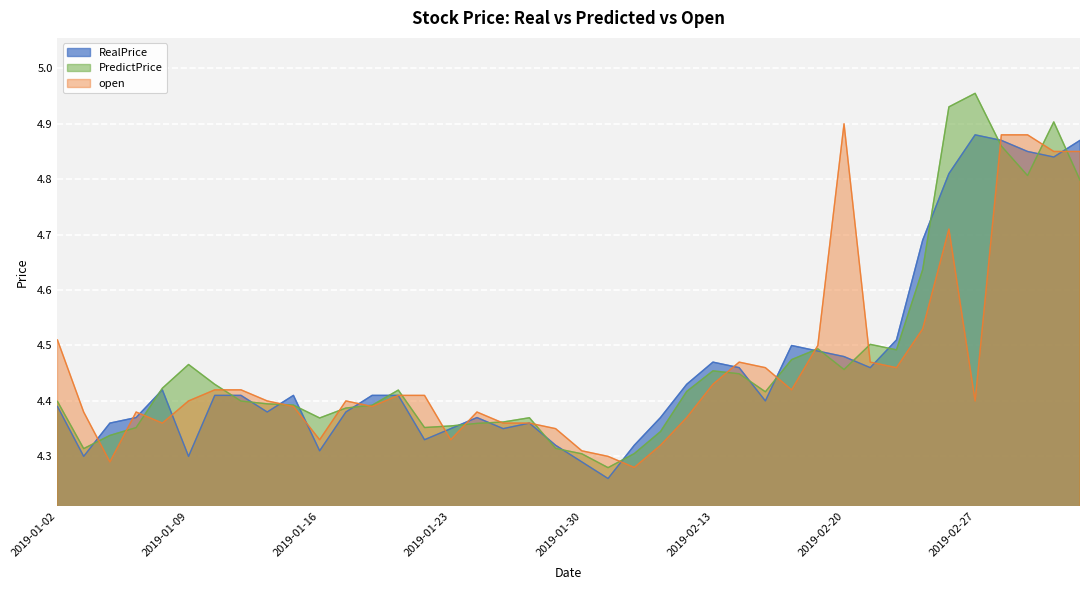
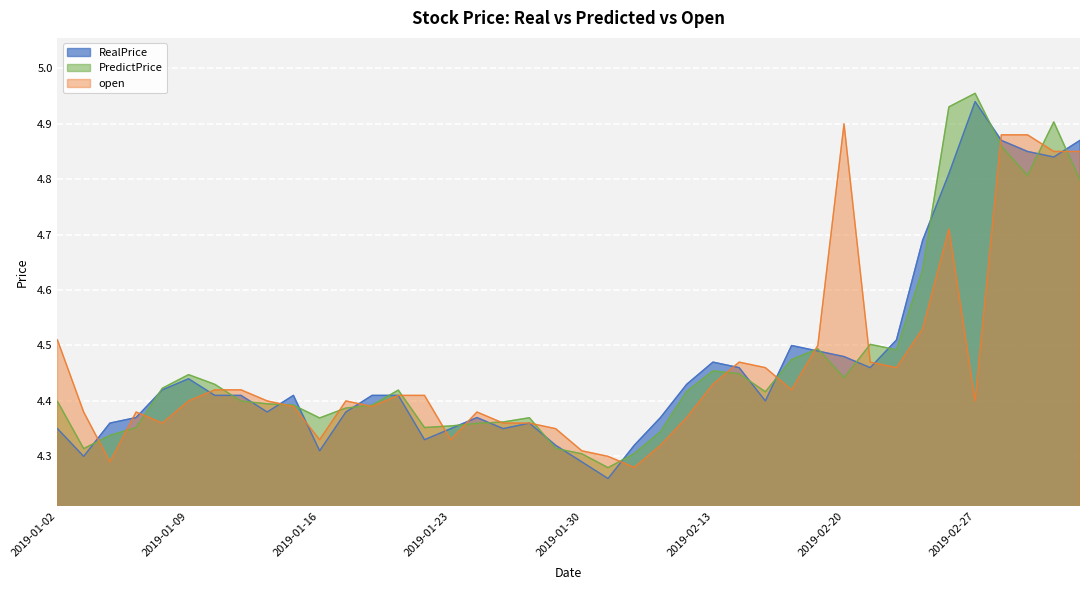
RealPrice, 2019-01-02: 4.39 -> 4.35
RealPrice, 2019-01-09: 4.30 -> 4.44
PredictPrice, 2019-01-09: 4.47 -> 4.45
PredictPrice, 2019-02-20: 4.46 -> 4.44
RealPrice, 2019-02-27: 4.88 -> 4.94
